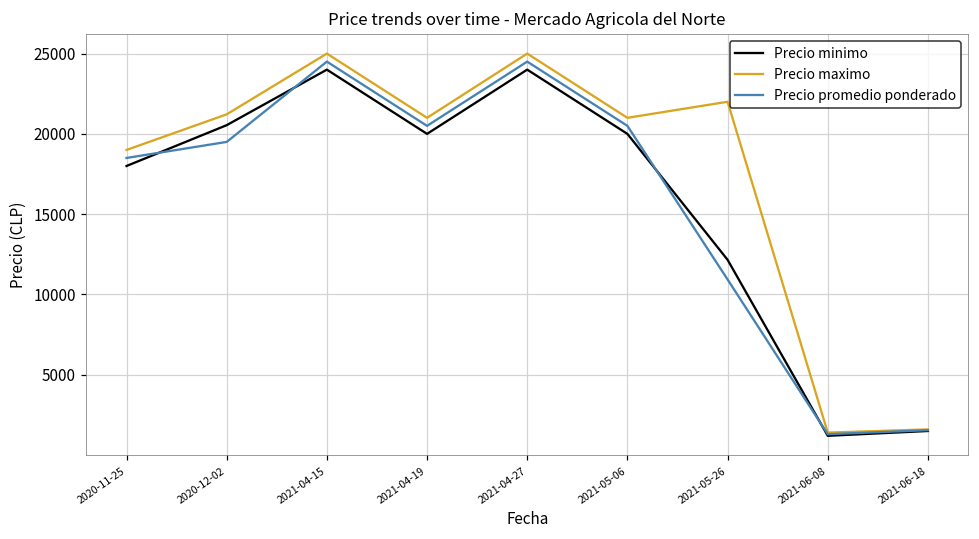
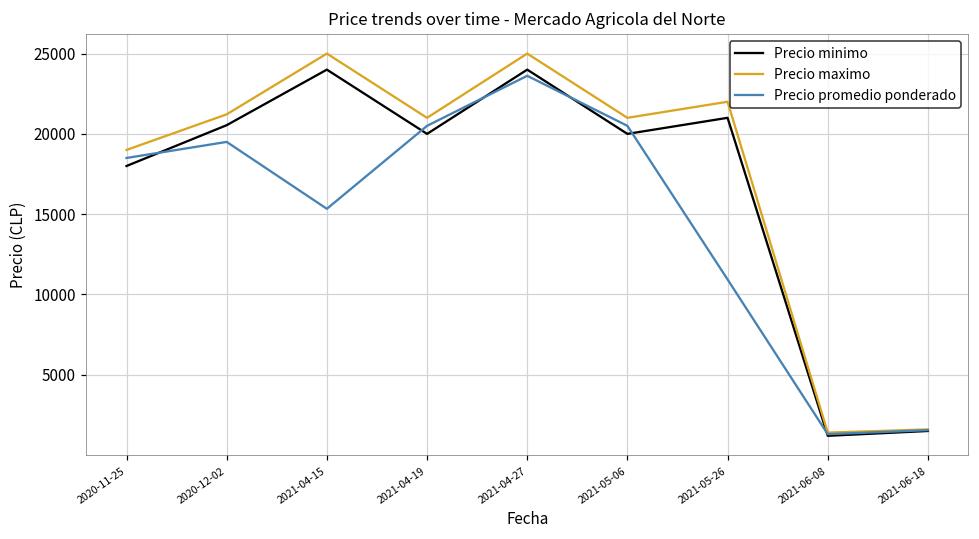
Precio promedio ponderado, 2021-04-15: 24500 -> 15300
Precio promedio ponderado, 2021-04-27: 24500 -> 23600
Precio minimo, 2021-05-26: 12200 -> 21000
